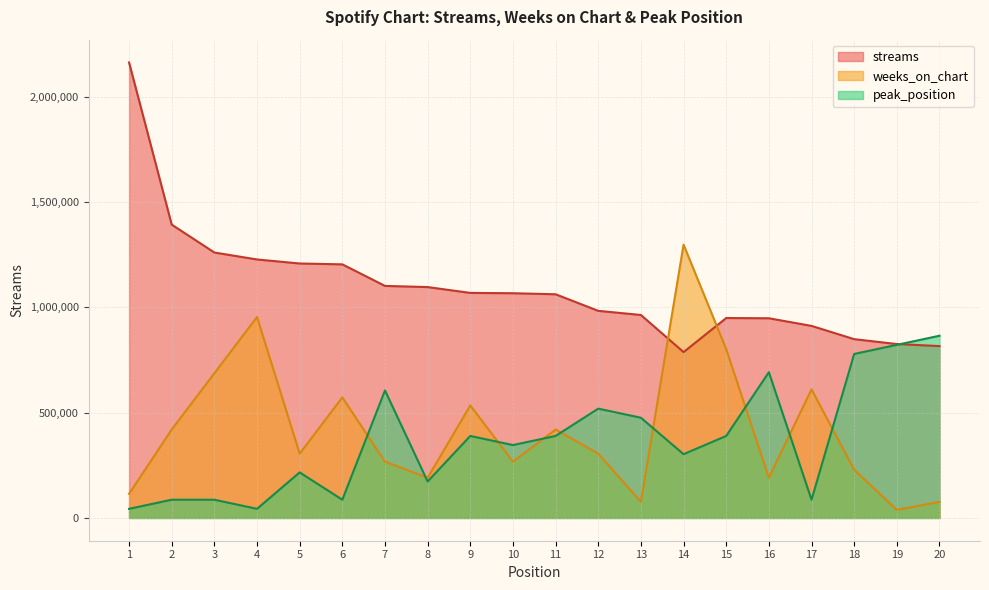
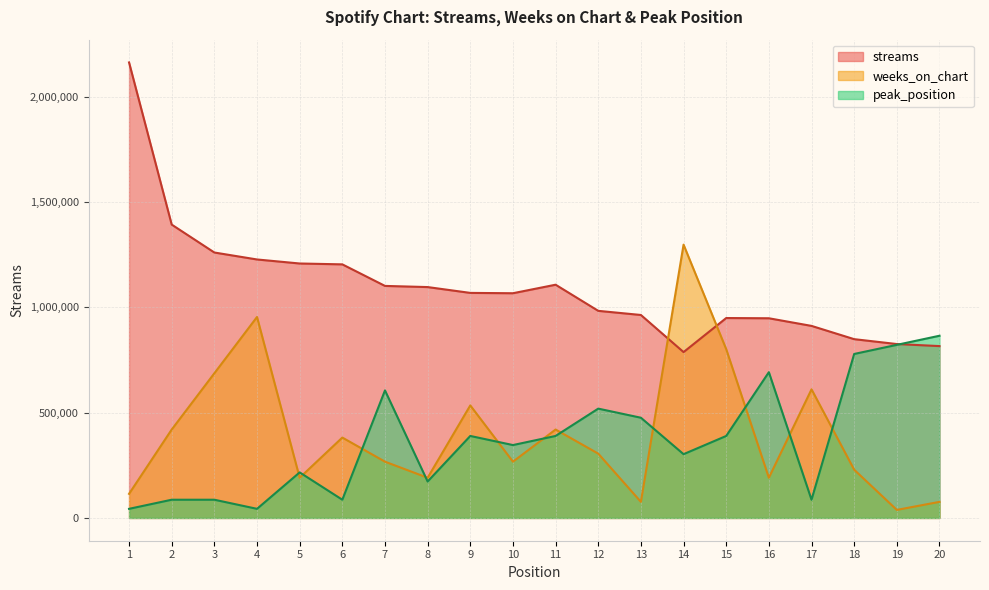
weeks_on_chart, 5: 310,000 -> 190,000
weeks_on_chart, 6: 570,000 -> 380,000
streams, 11: 1,060,000 -> 1,110,000
